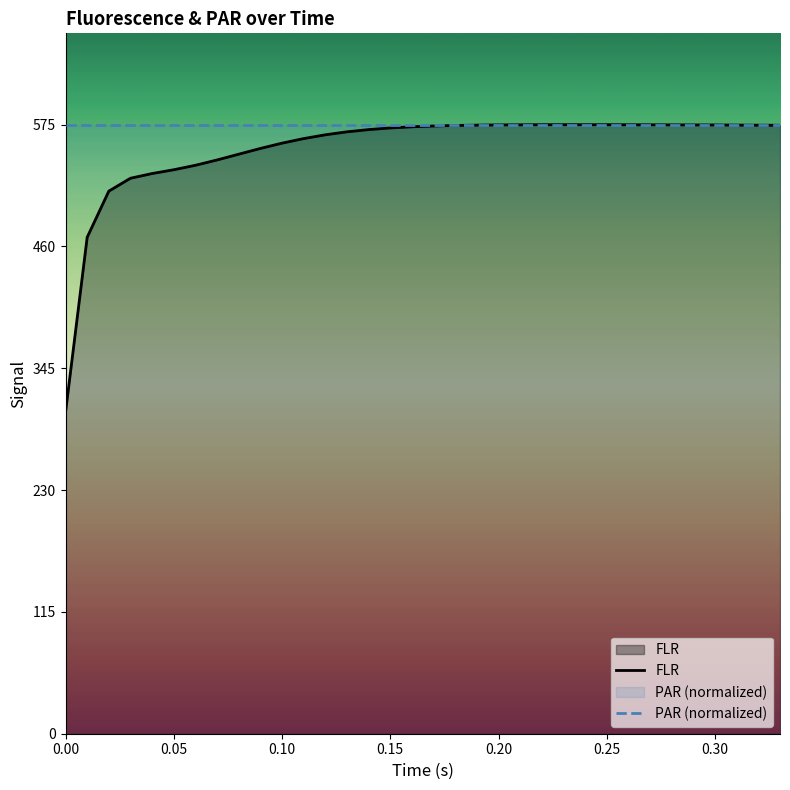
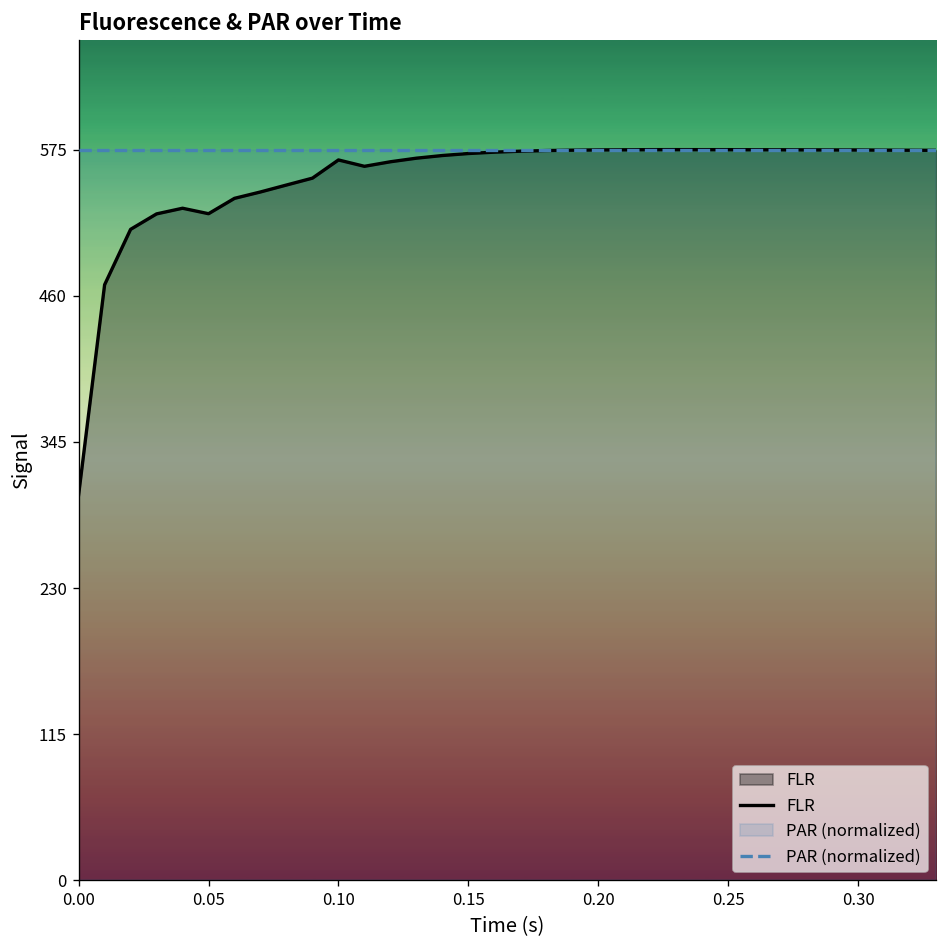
FLR, 0.05: 532 -> 525
FLR, 0.10: 558 -> 567
